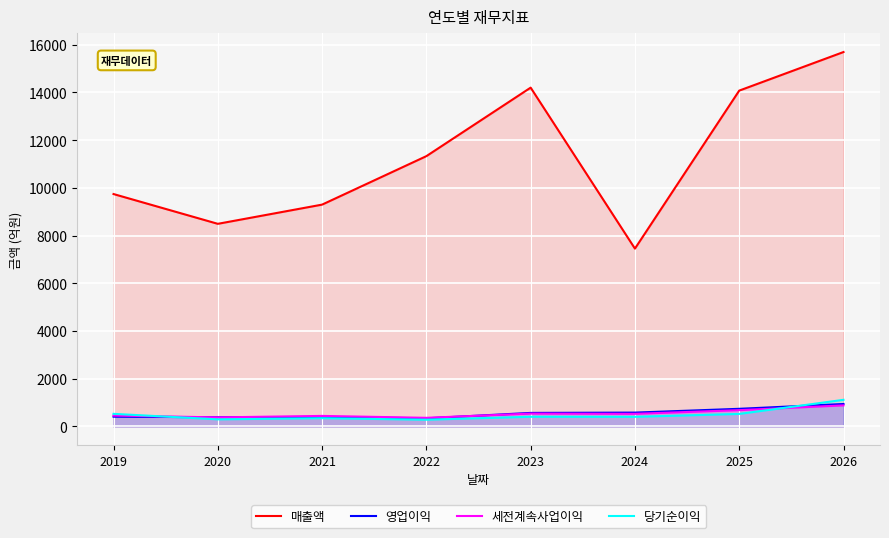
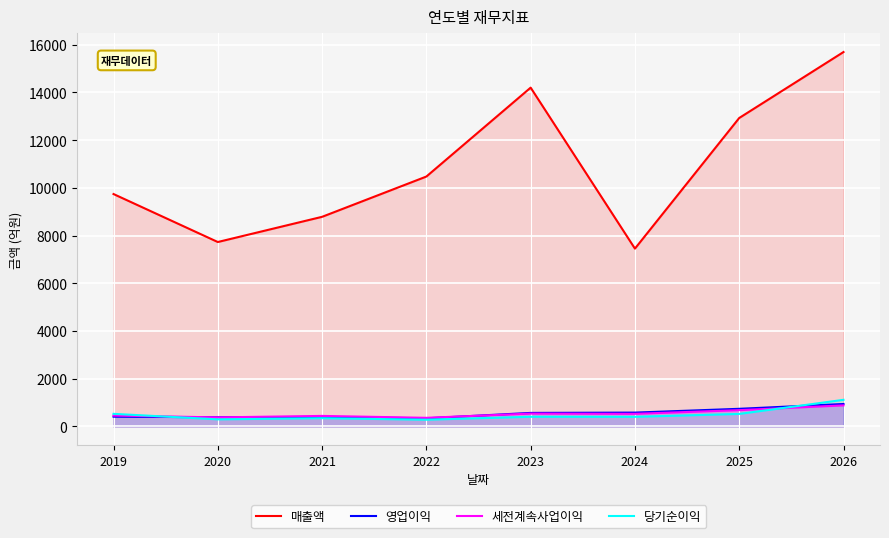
매출액, 2020: 8500 -> 7700
매출액, 2021: 9300 -> 8800
매출액, 2022: 11300 -> 10500
매출액, 2025: 14100 -> 12900
